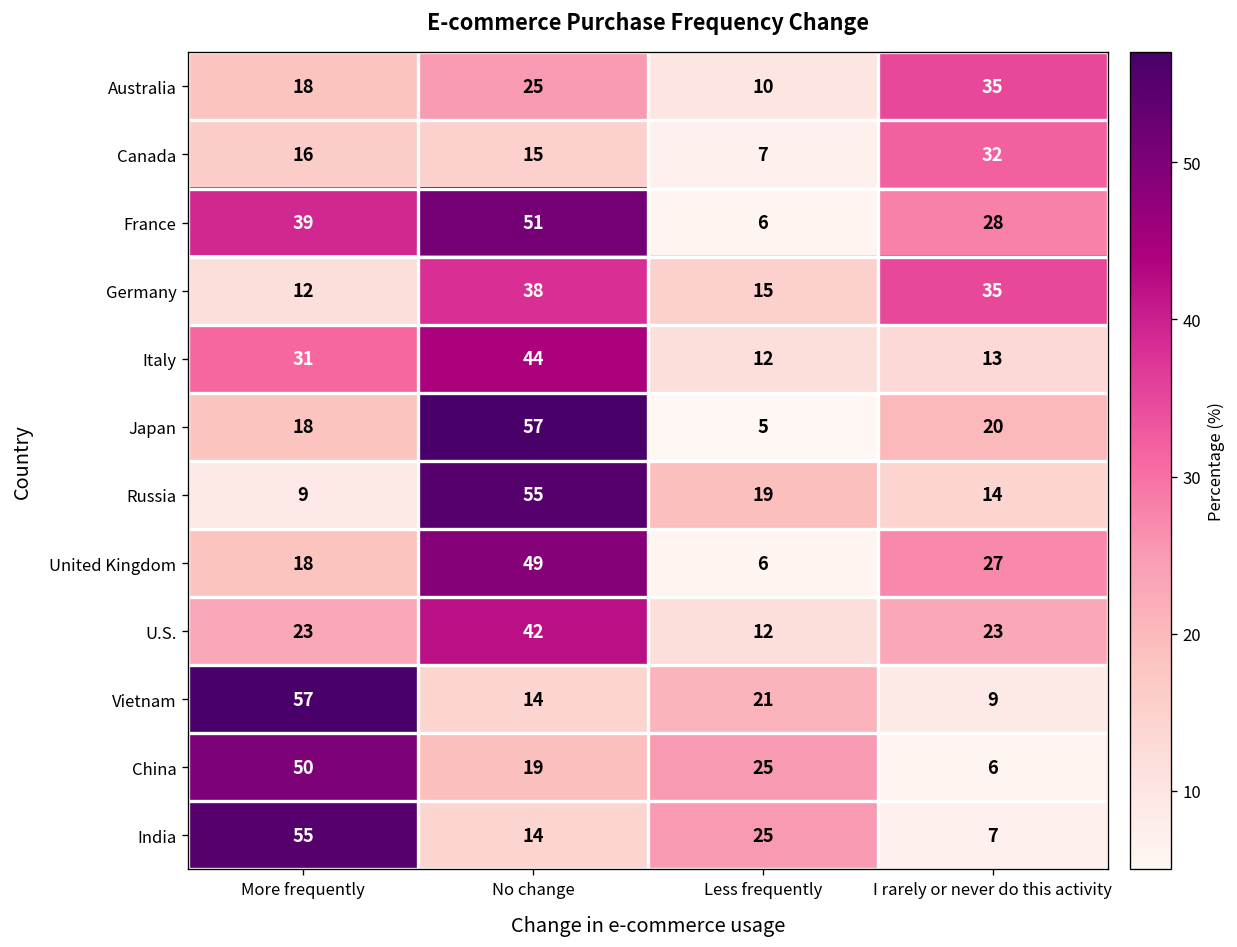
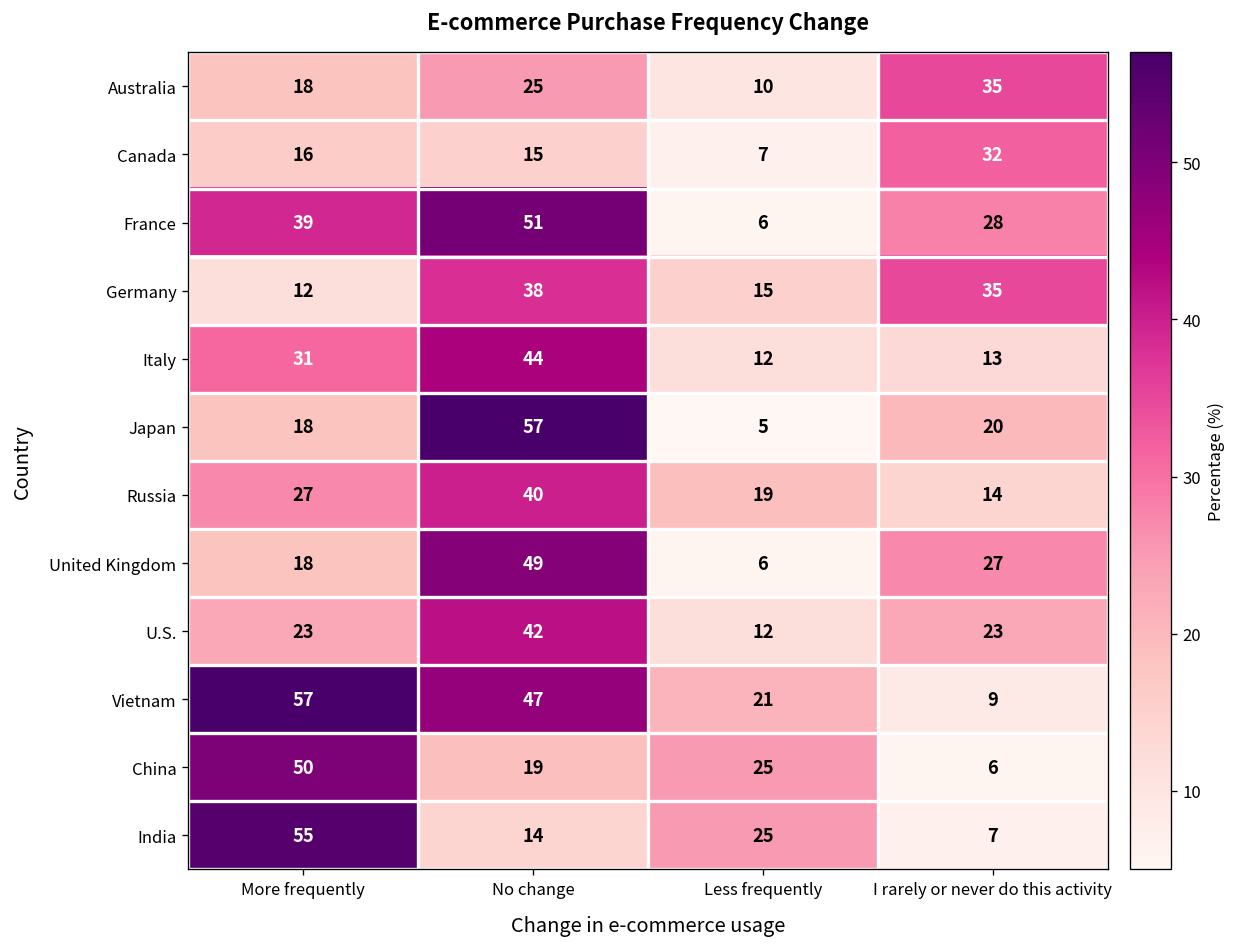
Russia, More frequently: 9 -> 27
Russia, No change: 55 -> 40
Vietnam, No change: 14 -> 47
